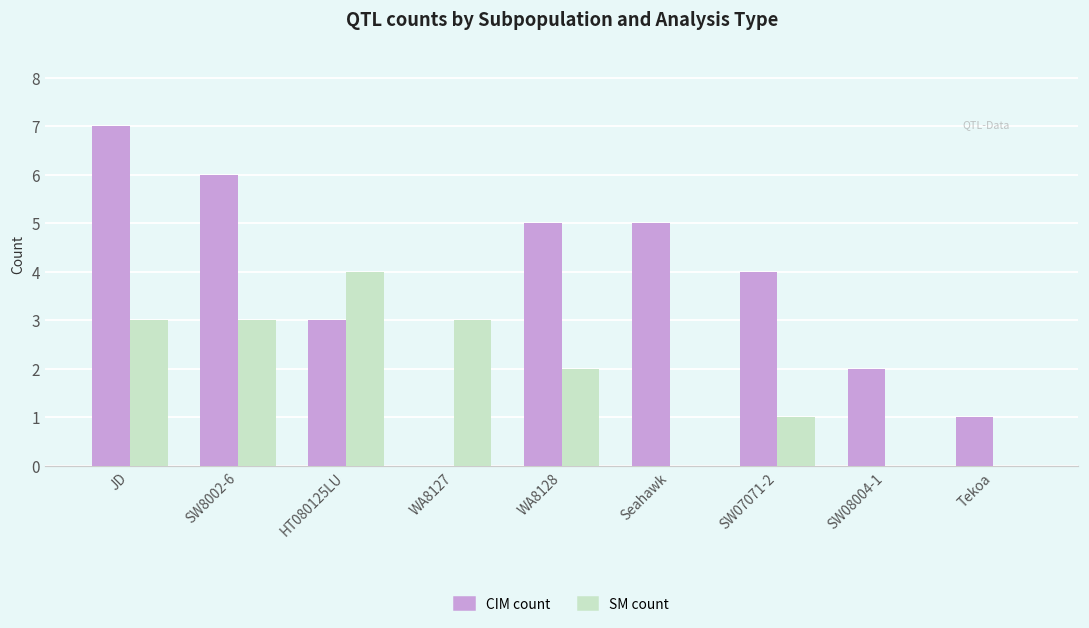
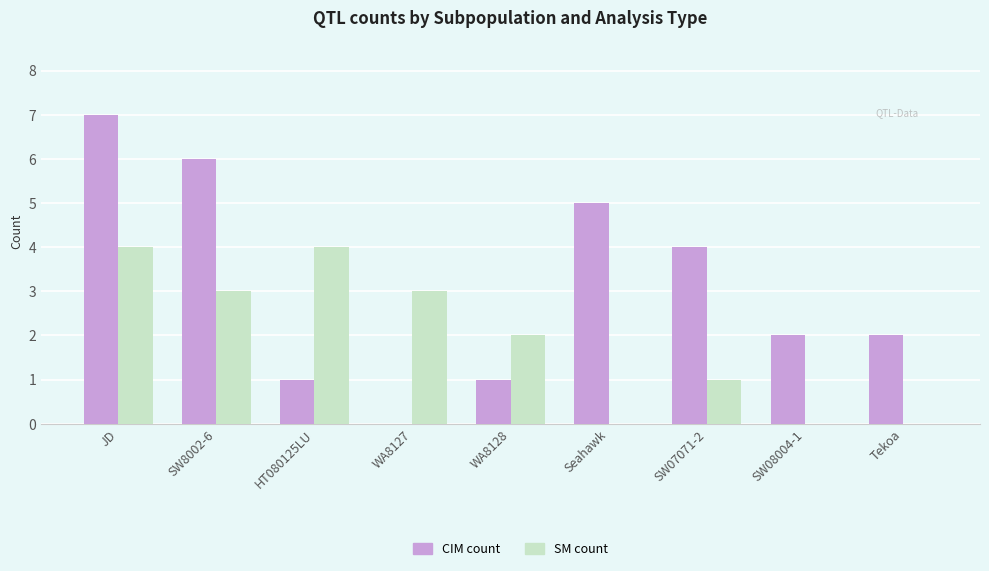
SM count, JD: 3 -> 4
CIM count, HT080125LU: 3 -> 1
CIM count, WA8128: 5 -> 1
CIM count, Tekoa: 1 -> 2
